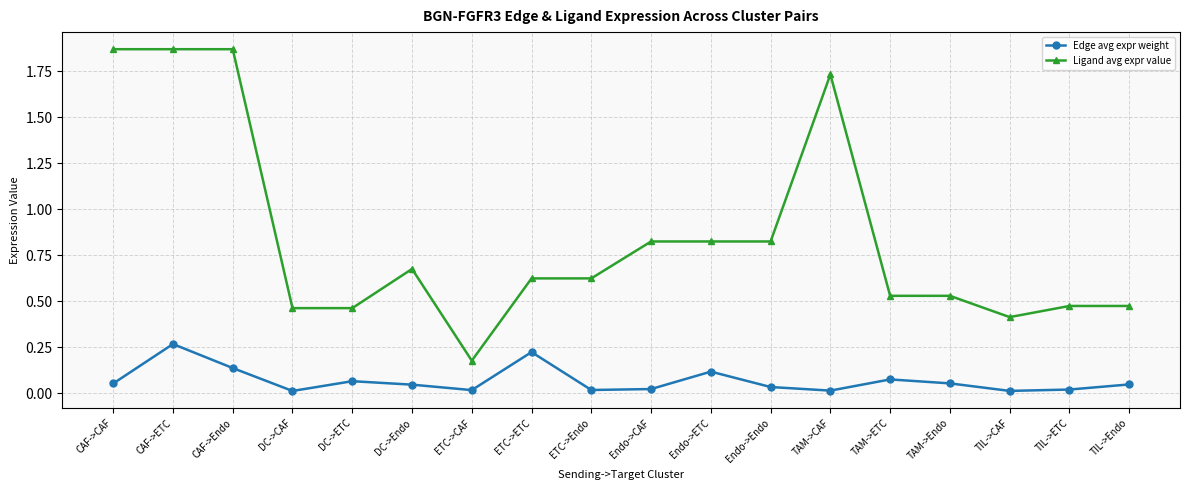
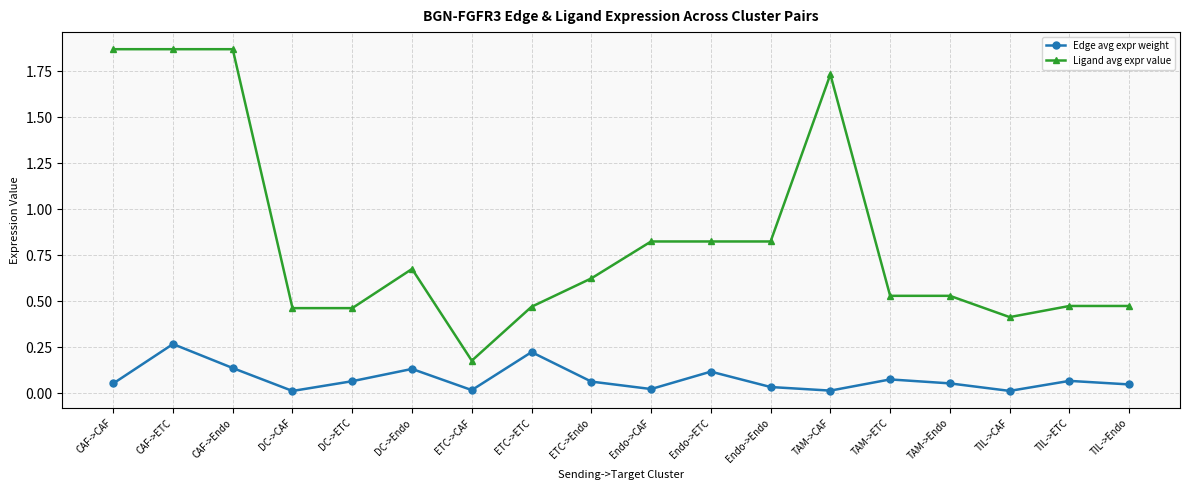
Edge avg expr weight, DC->Endo: 0.05 -> 0.13
Ligand avg expr value, ETC->ETC: 0.63 -> 0.47
Edge avg expr weight, ETC->Endo: 0.02 -> 0.06
Edge avg expr weight, TIL->ETC: 0.02 -> 0.07
